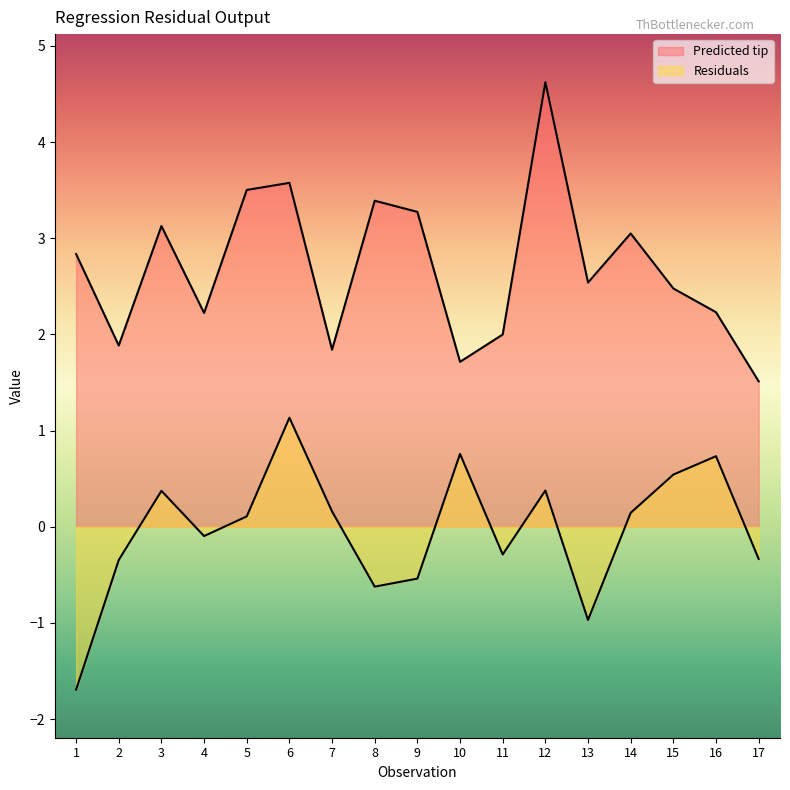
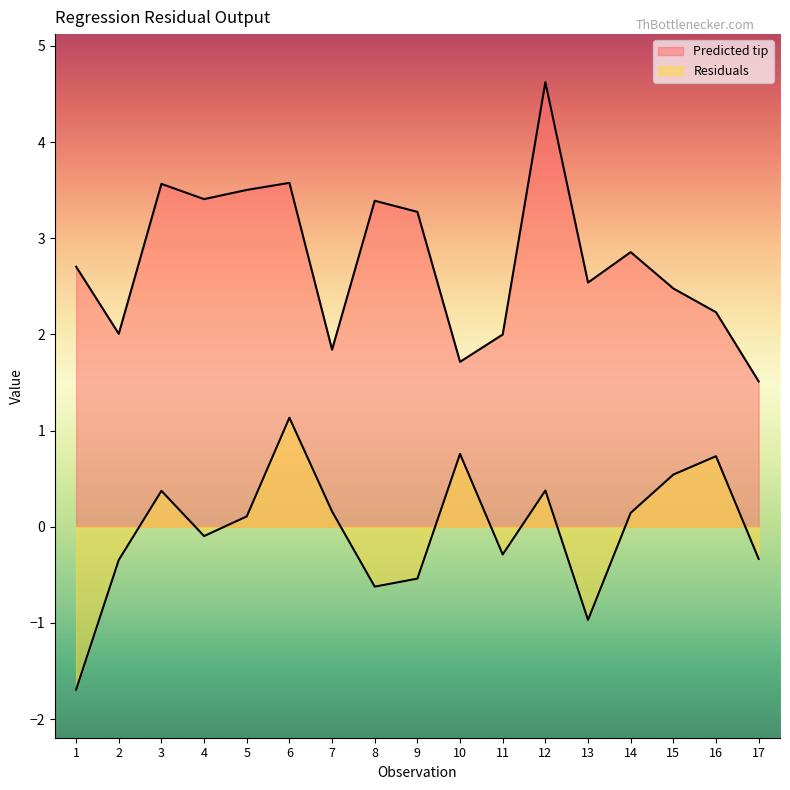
Predicted tip, 1: 2.8 -> 2.7
Predicted tip, 2: 1.9 -> 2.0
Predicted tip, 3: 3.1 -> 3.6
Predicted tip, 4: 2.2 -> 3.4
Predicted tip, 14: 3.0 -> 2.9
